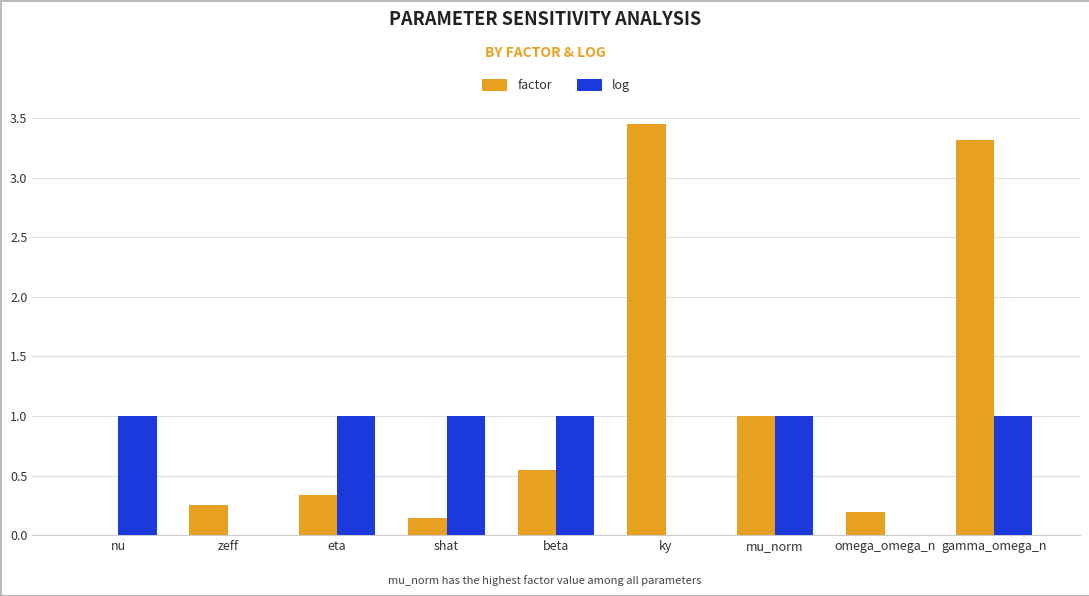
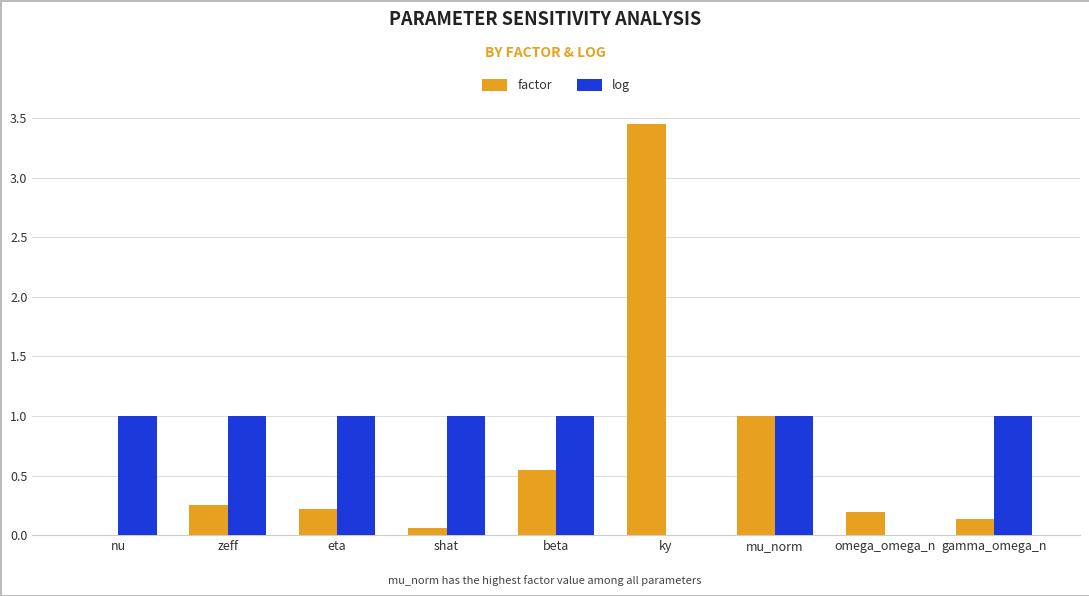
log, zeff: 0 -> 1
factor, eta: 0.34 -> 0.22
factor, shat: 0.14 -> 0.06
factor, gamma_omega_n: 3.32 -> 0.14
